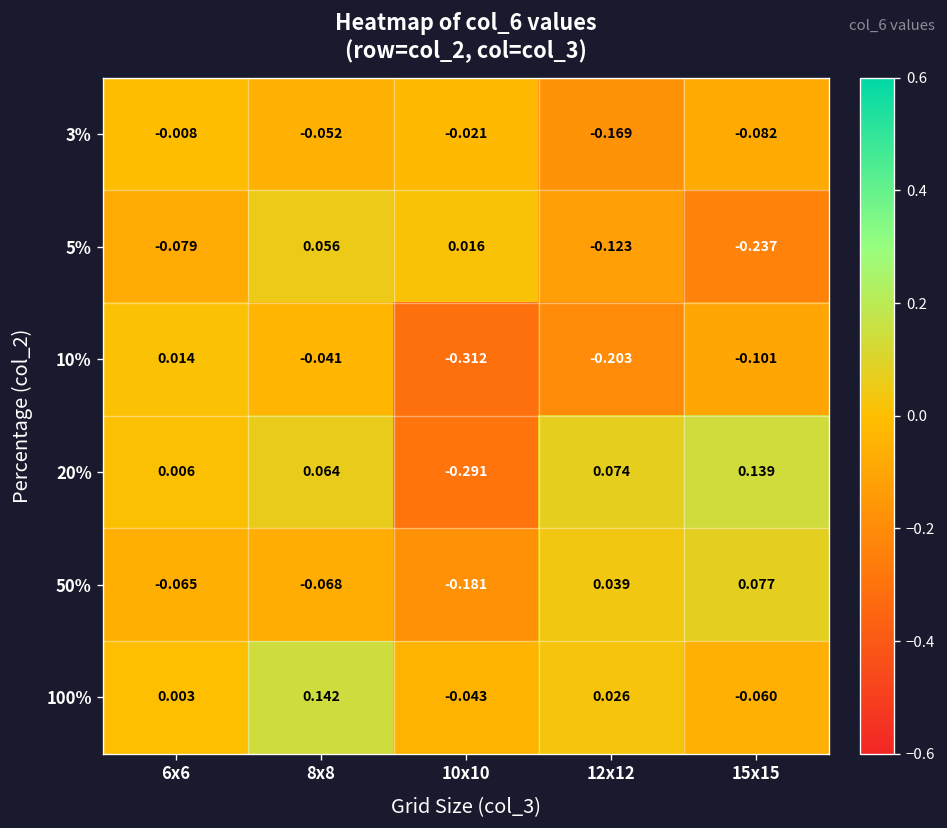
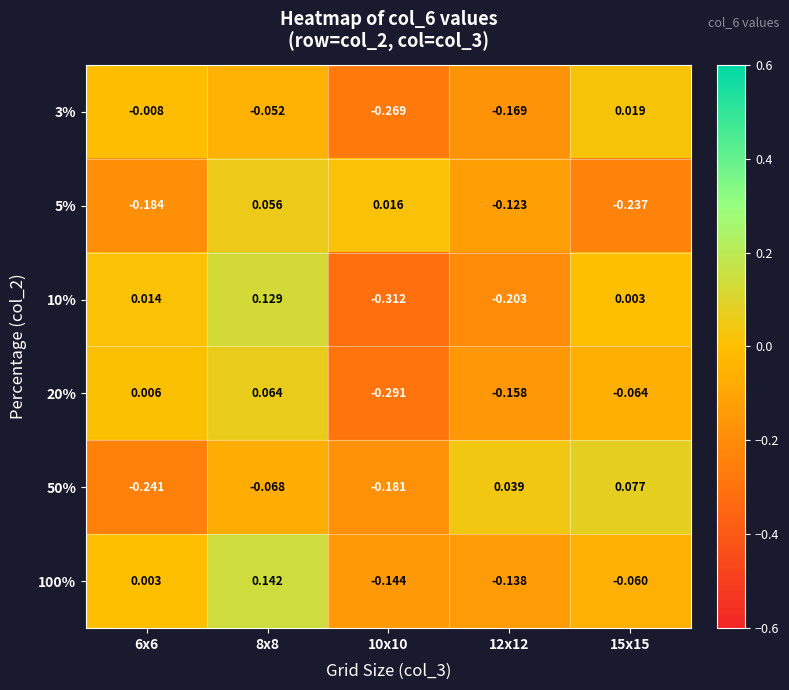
3%, 10x10: -0.021 -> -0.269
3%, 15x15: -0.082 -> 0.019
5%, 6x6: -0.079 -> -0.184
10%, 8x8: -0.041 -> 0.129
10%, 15x15: -0.101 -> 0.003
20%, 12x12: 0.074 -> -0.158
20%, 15x15: 0.139 -> -0.064
50%, 6x6: -0.065 -> -0.241
100%, 10x10: -0.043 -> -0.144
100%, 12x12: 0.026 -> -0.138
